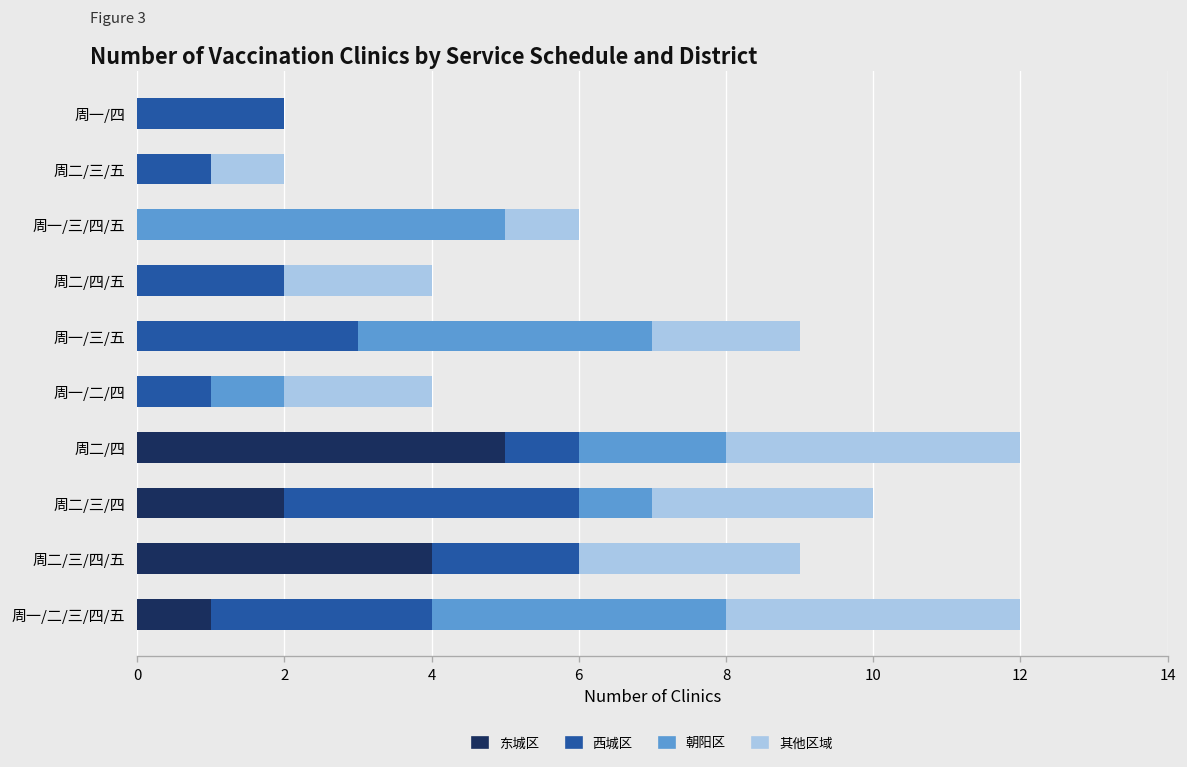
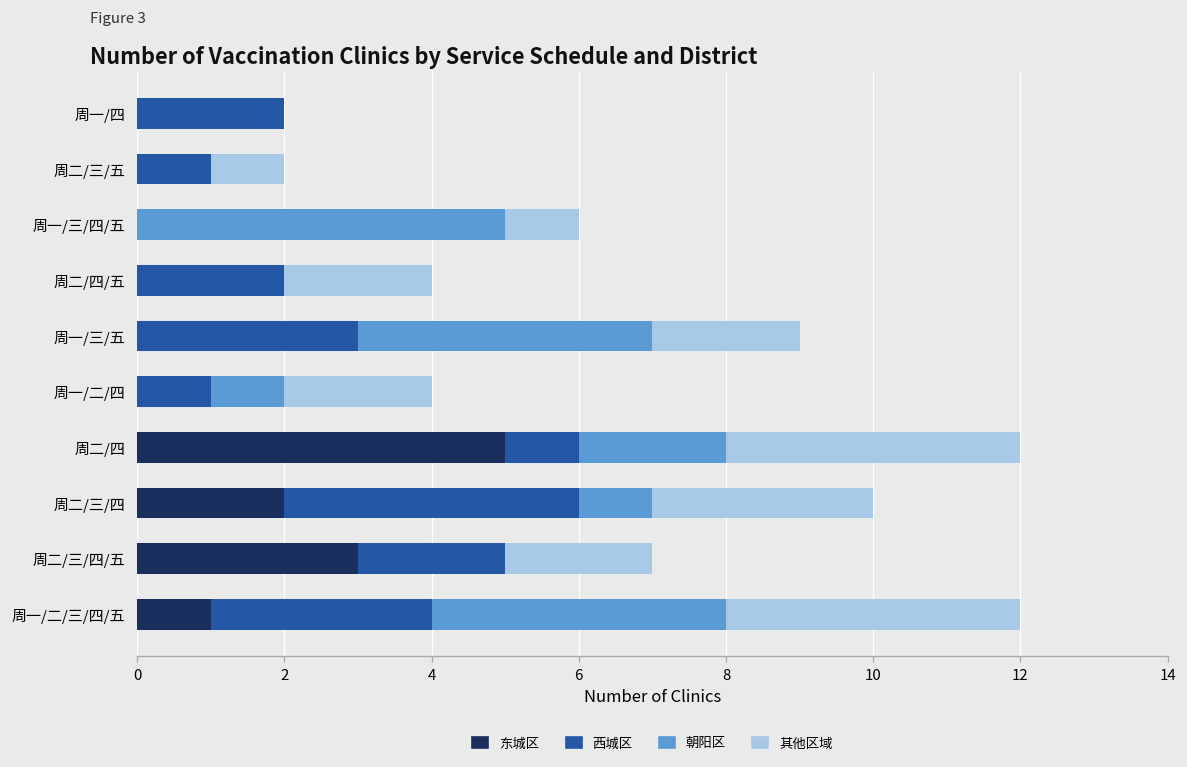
东城区, 周二/三/四/五: 4 -> 3
其他区域, 周二/三/四/五: 3 -> 2
